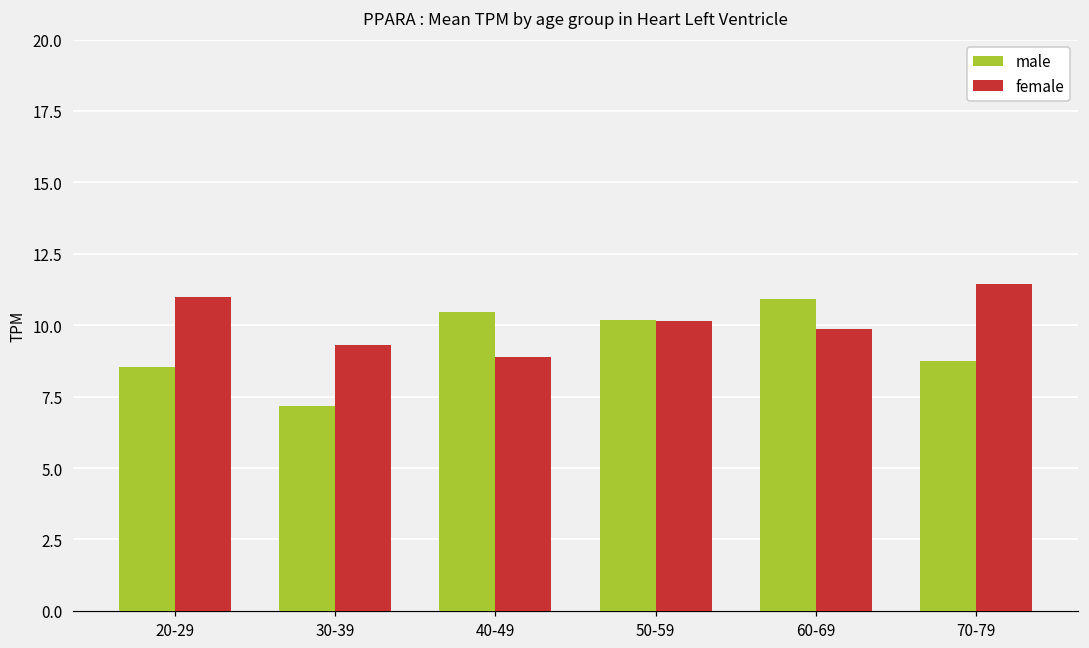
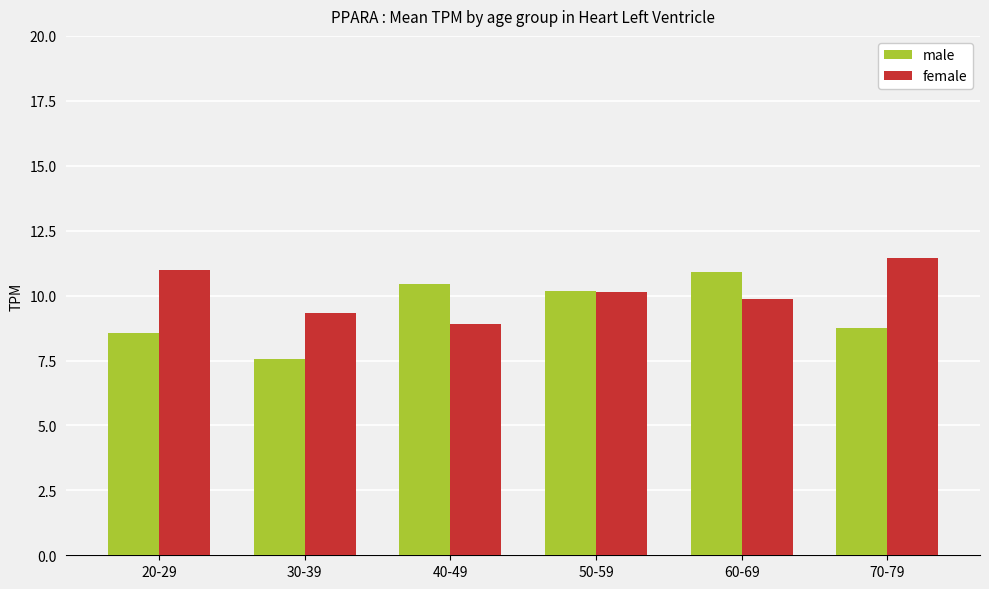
male, 30-39: 7.2 -> 7.6
